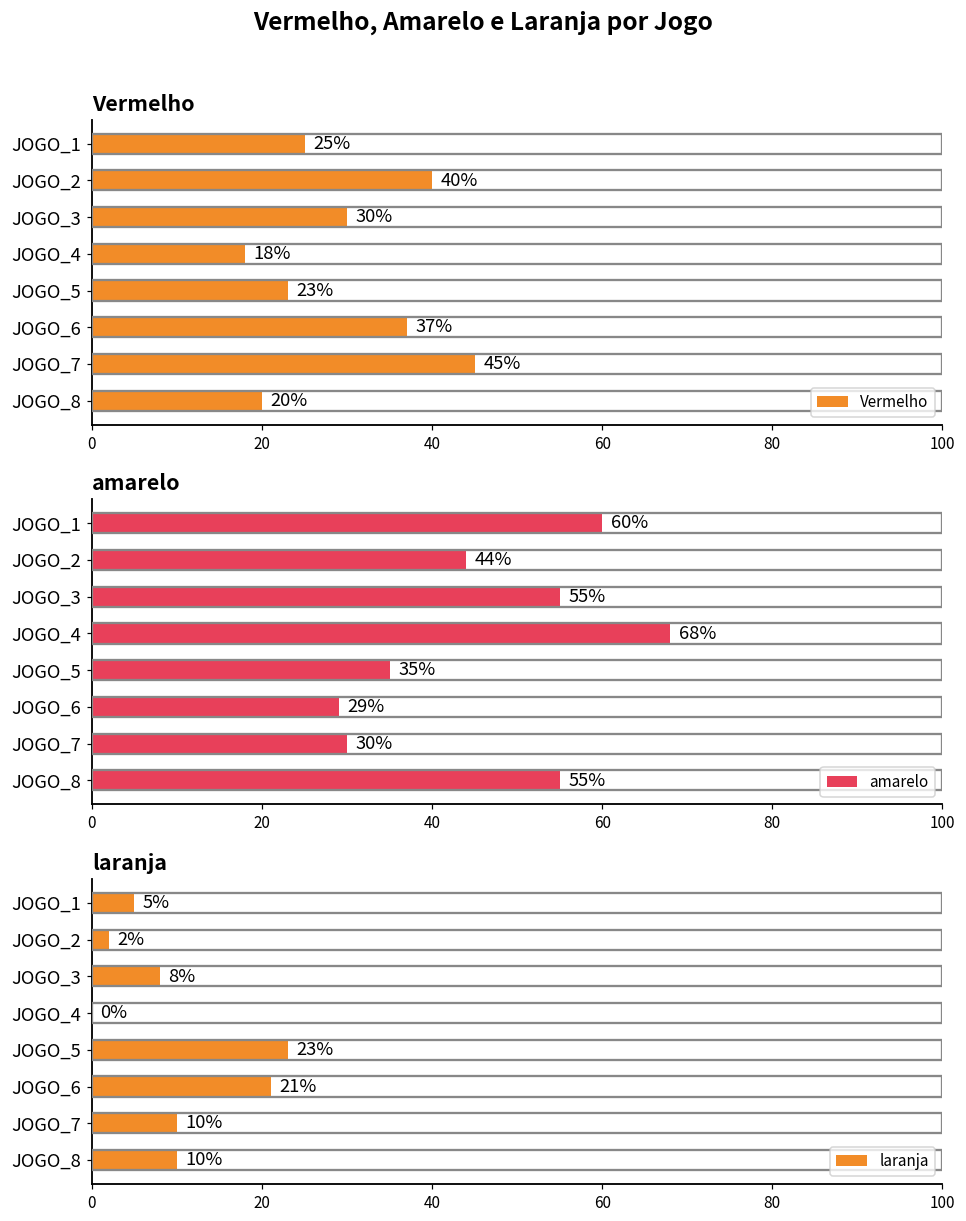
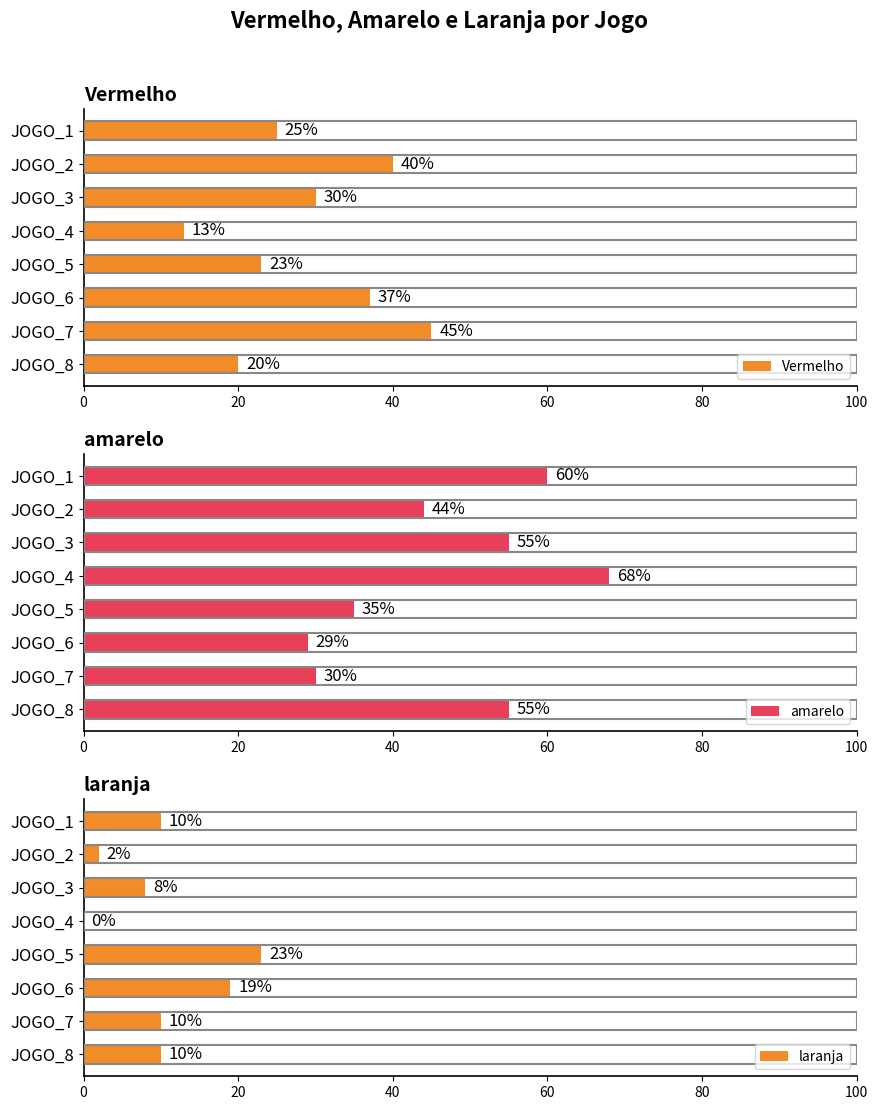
Vermelho, JOGO_4: 18% -> 13%
laranja, JOGO_1: 5% -> 10%
laranja, JOGO_6: 21% -> 19%
